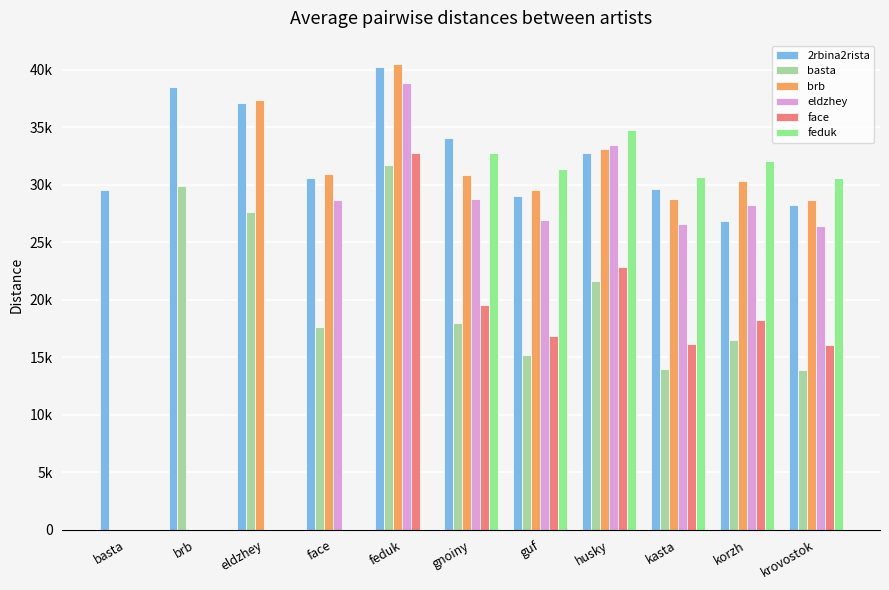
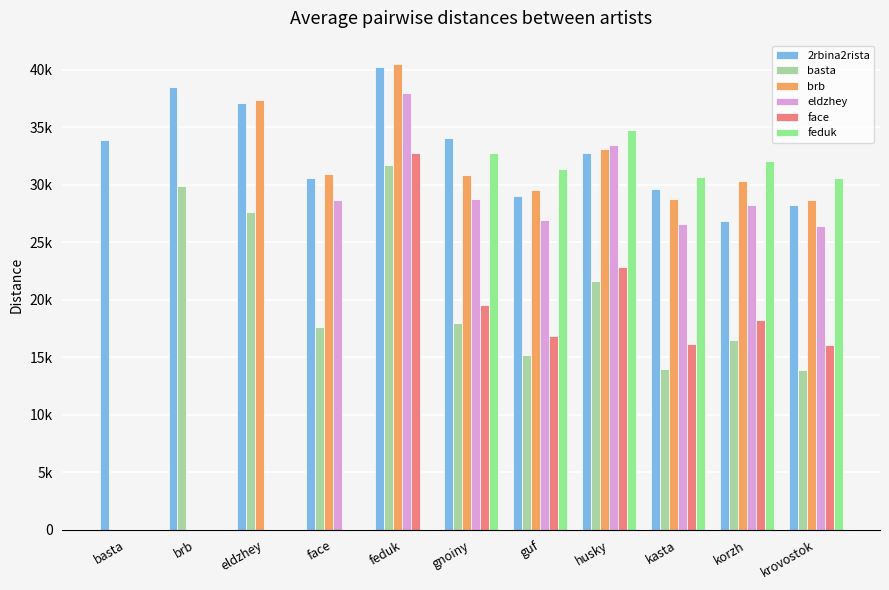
2rbina2rista, basta: 29600 -> 33900
eldzhey, feduk: 38800 -> 38000
